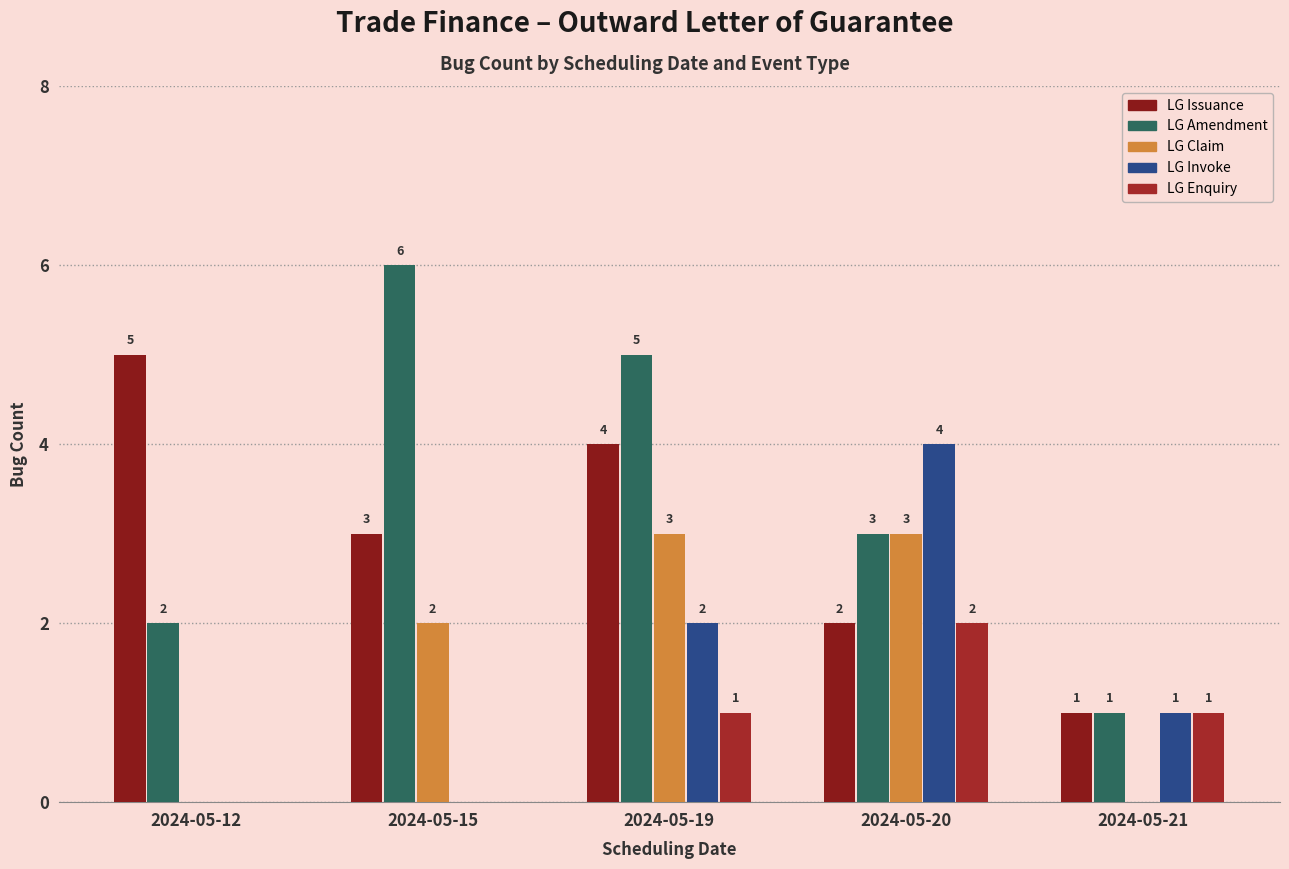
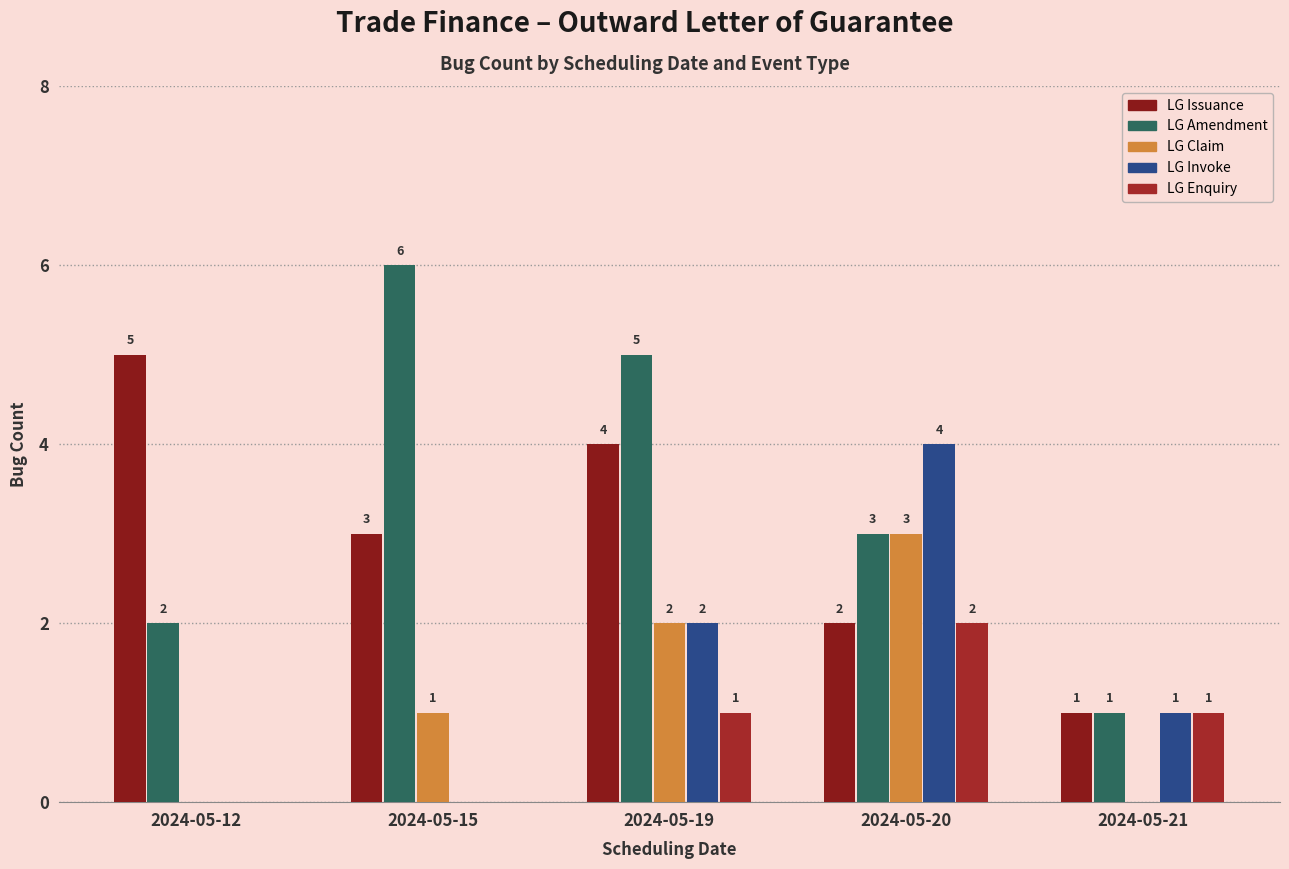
LG Claim, 2024-05-15: 2 -> 1
LG Claim, 2024-05-19: 3 -> 2
